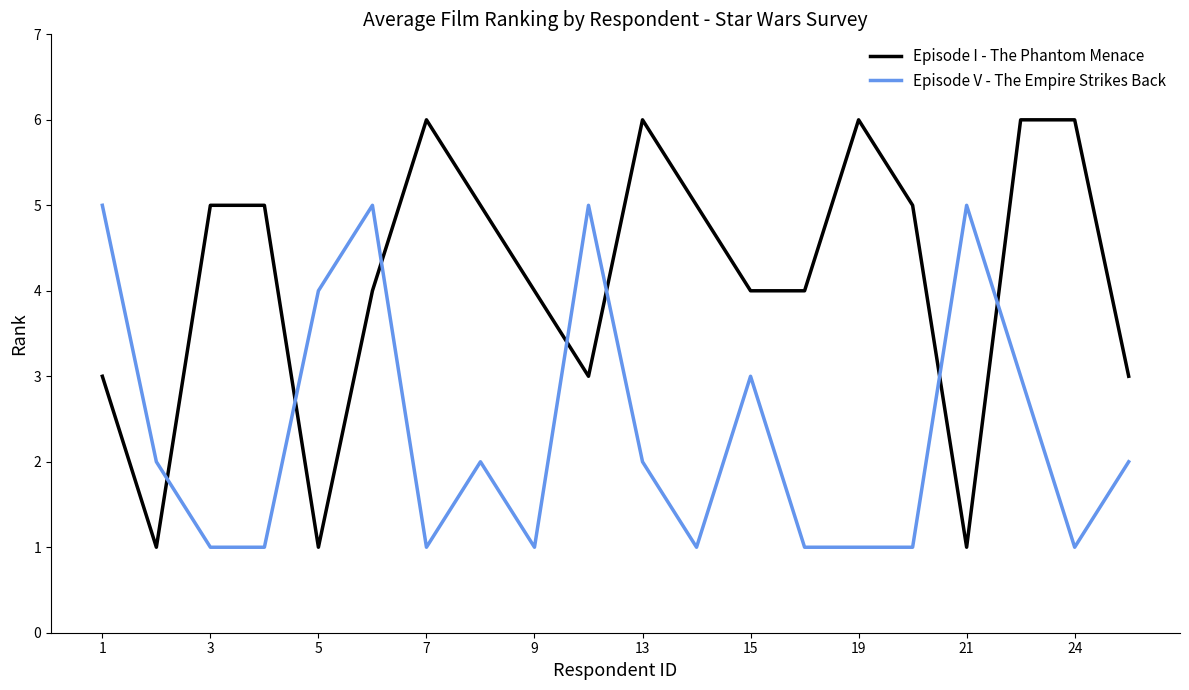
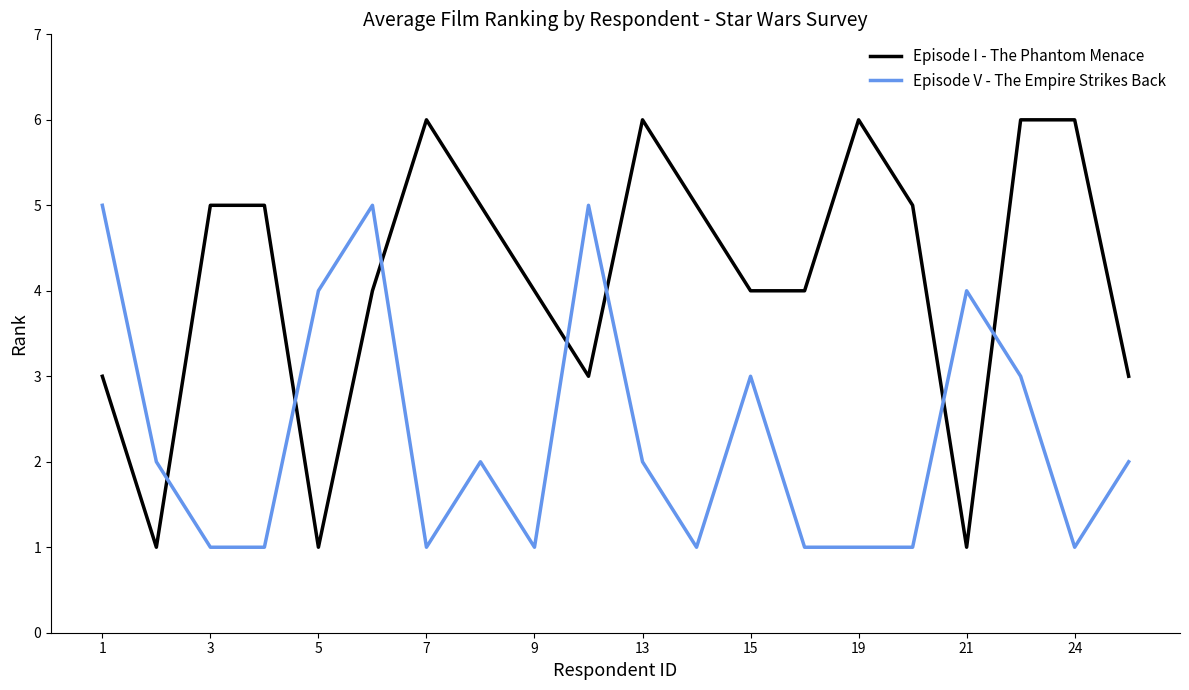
Episode V - The Empire Strikes Back, 21: 5 -> 4
